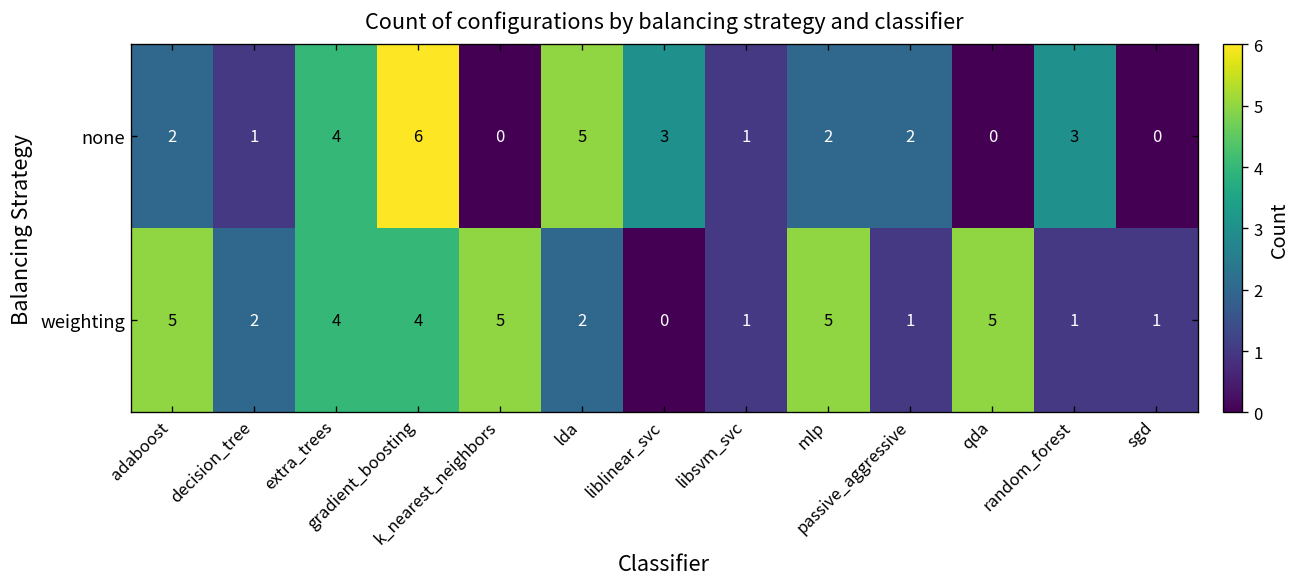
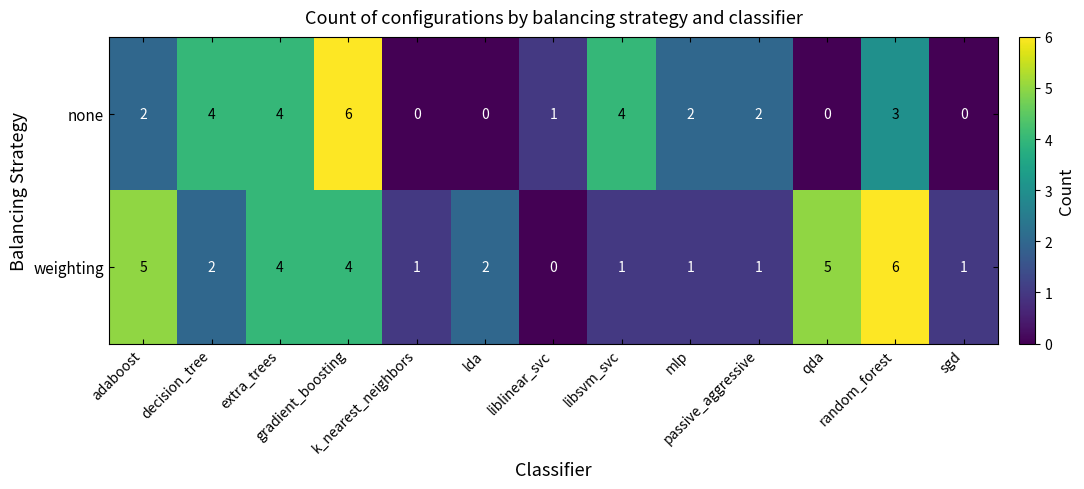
none, decision_tree: 1 -> 4
none, lda: 5 -> 0
none, liblinear_svc: 3 -> 1
none, libsvm_svc: 1 -> 4
weighting, k_nearest_neighbors: 5 -> 1
weighting, mlp: 5 -> 1
weighting, random_forest: 1 -> 6
